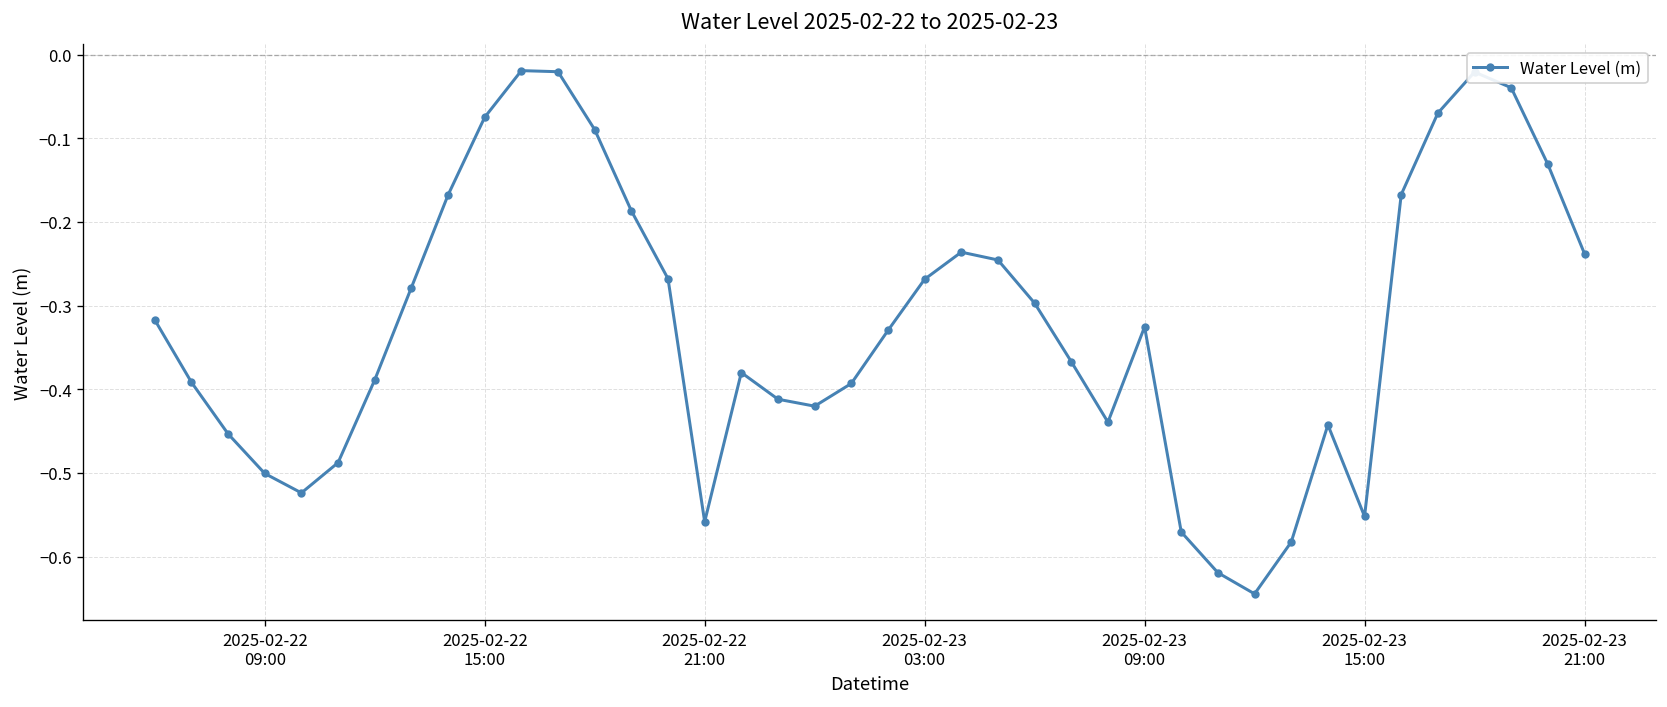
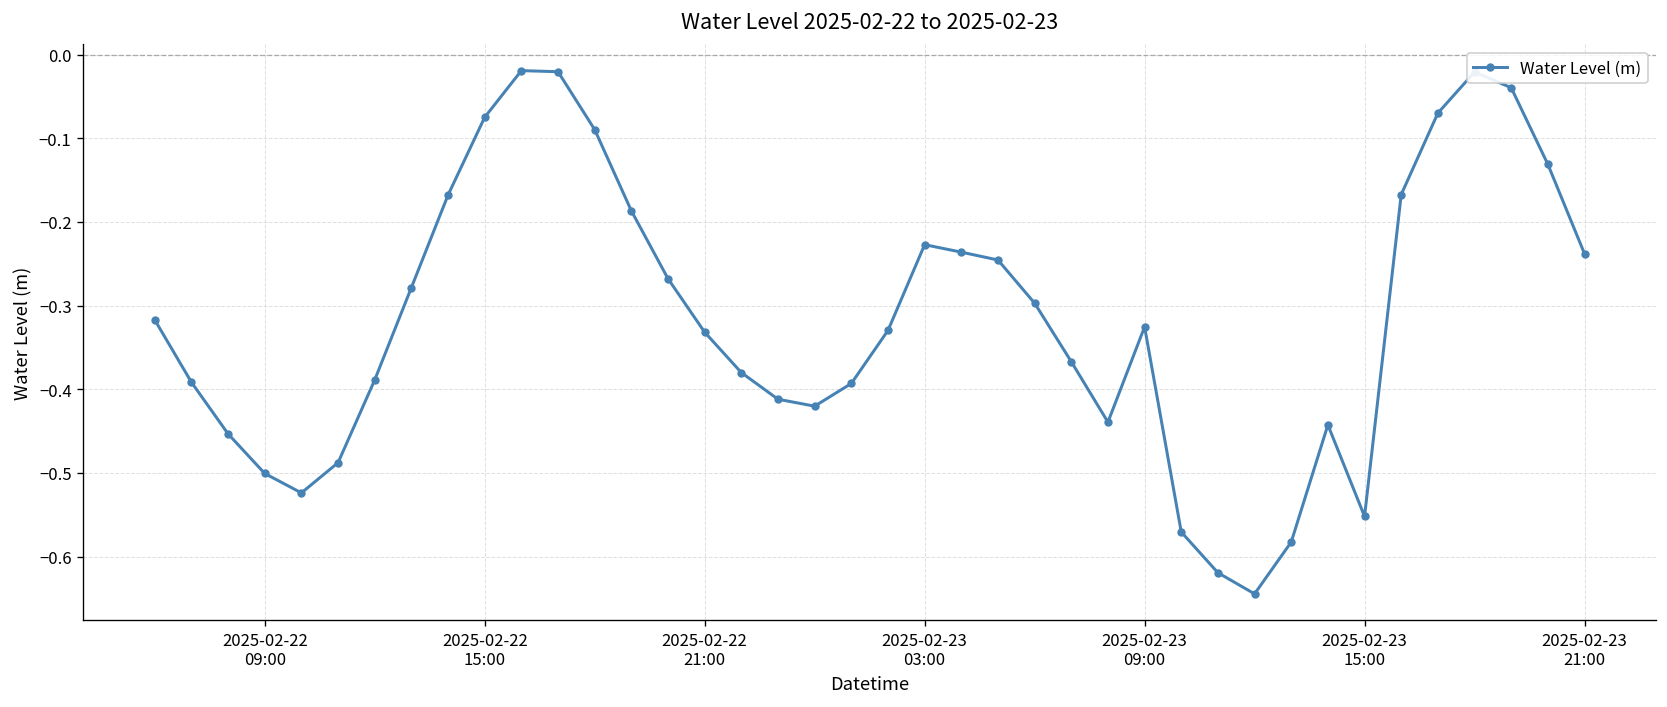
2025-02-22 21:00: -0.56 -> -0.33
2025-02-23 03:00: -0.27 -> -0.23
